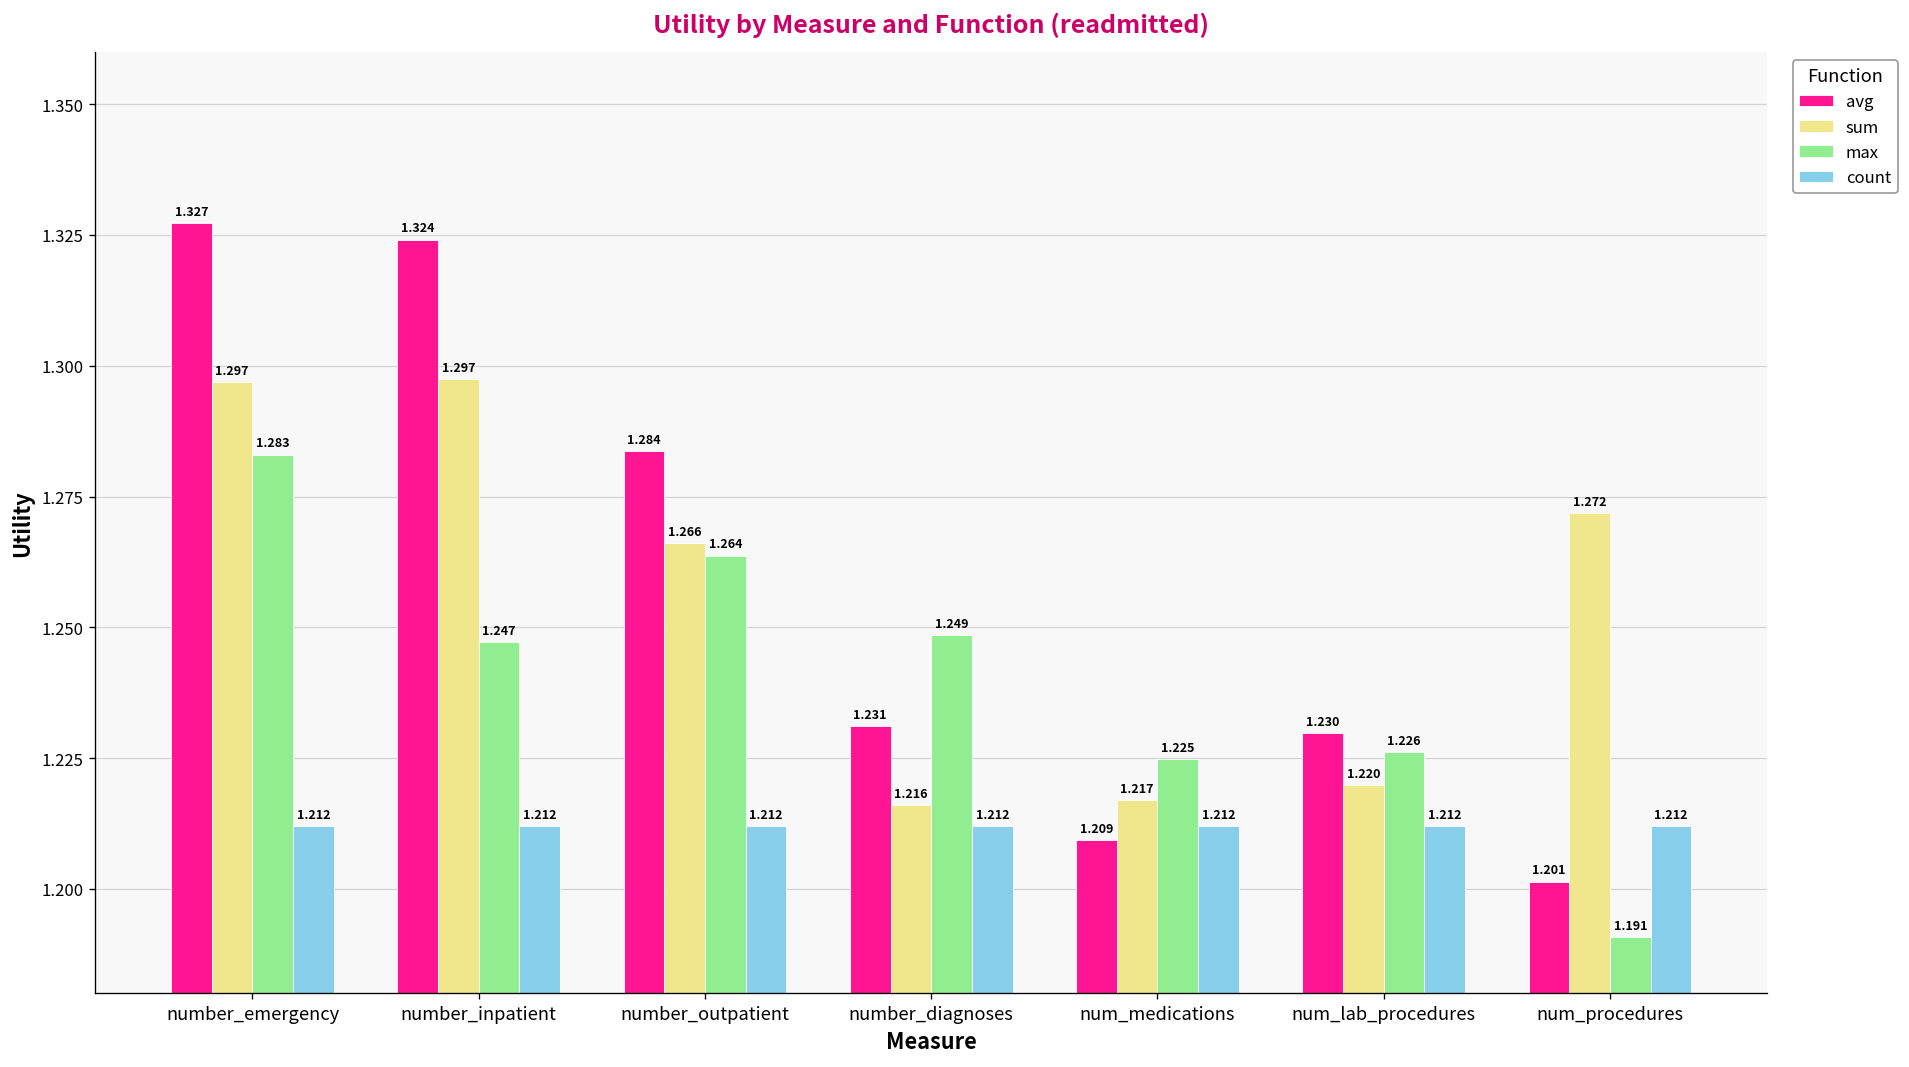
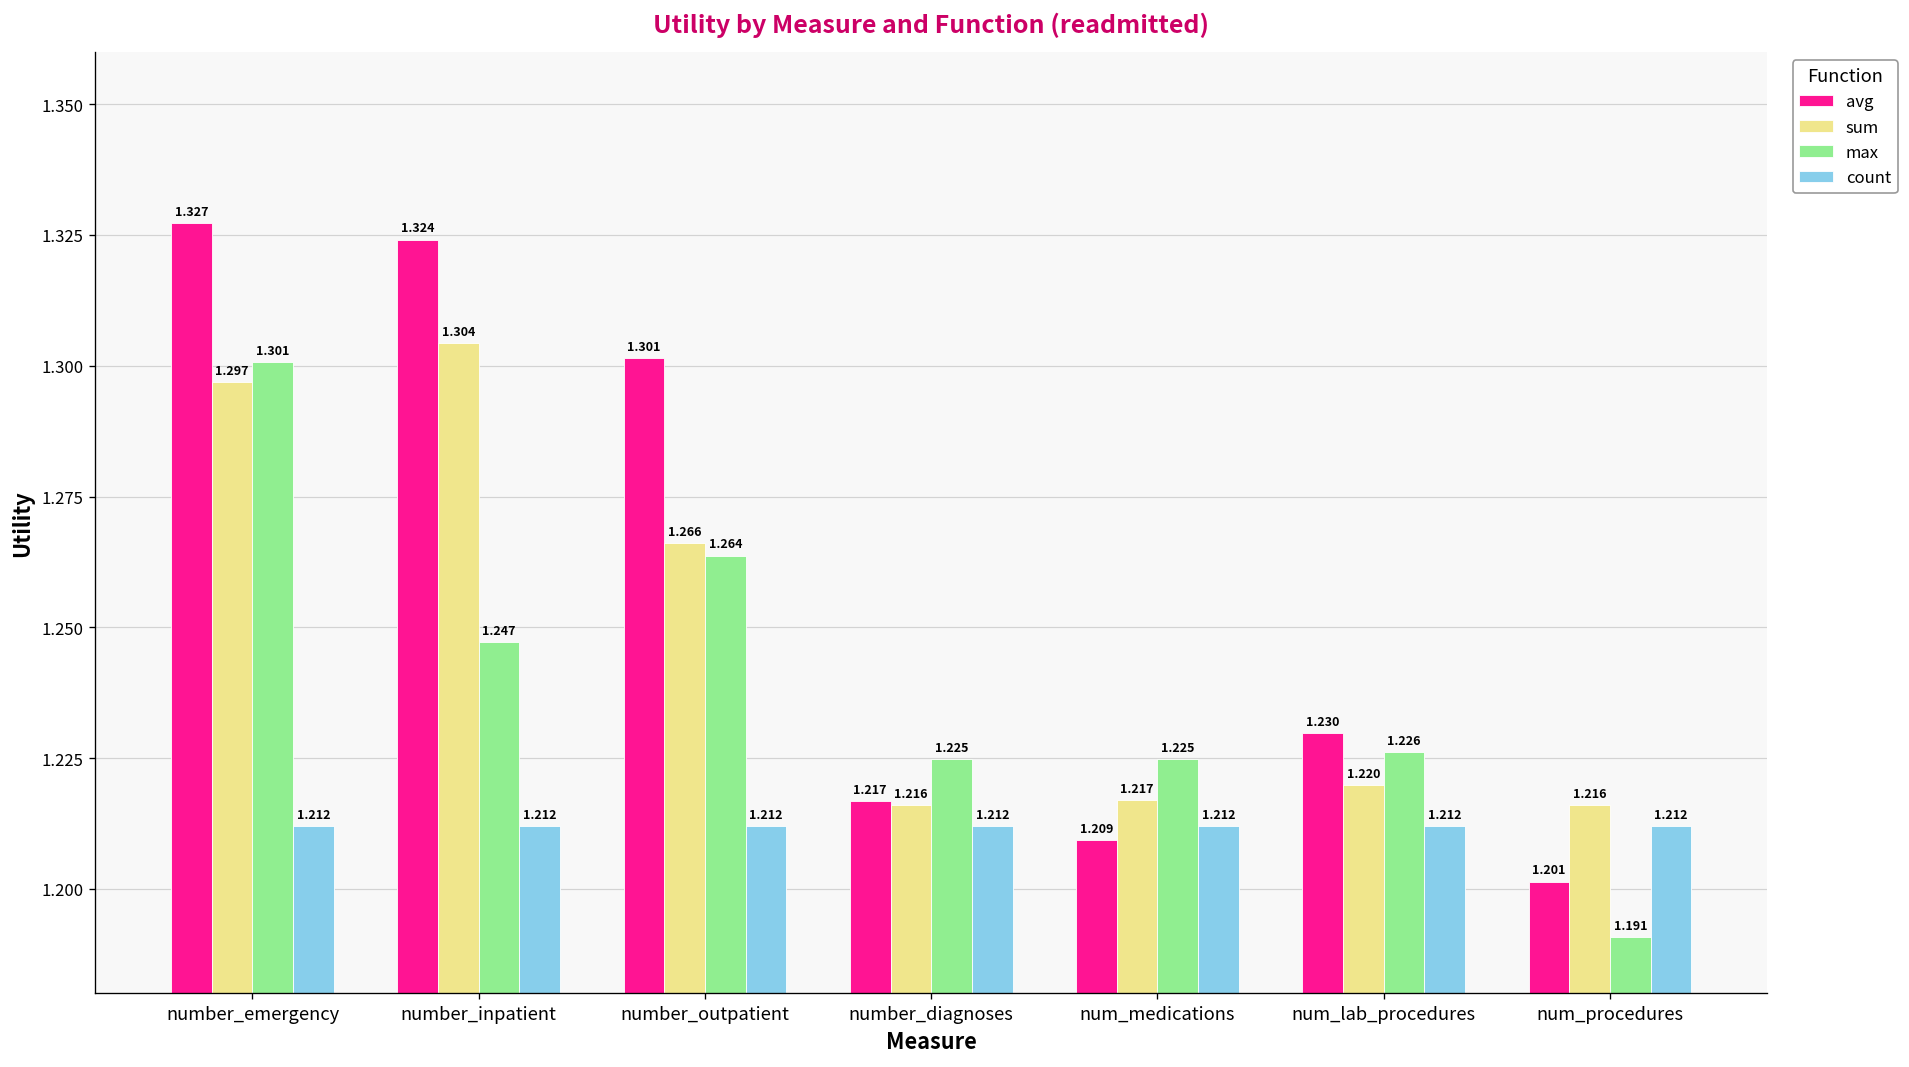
max, number_emergency: 1.283 -> 1.301
sum, number_inpatient: 1.297 -> 1.304
avg, number_outpatient: 1.284 -> 1.301
avg, number_diagnoses: 1.231 -> 1.217
max, number_diagnoses: 1.249 -> 1.225
sum, num_procedures: 1.272 -> 1.216
